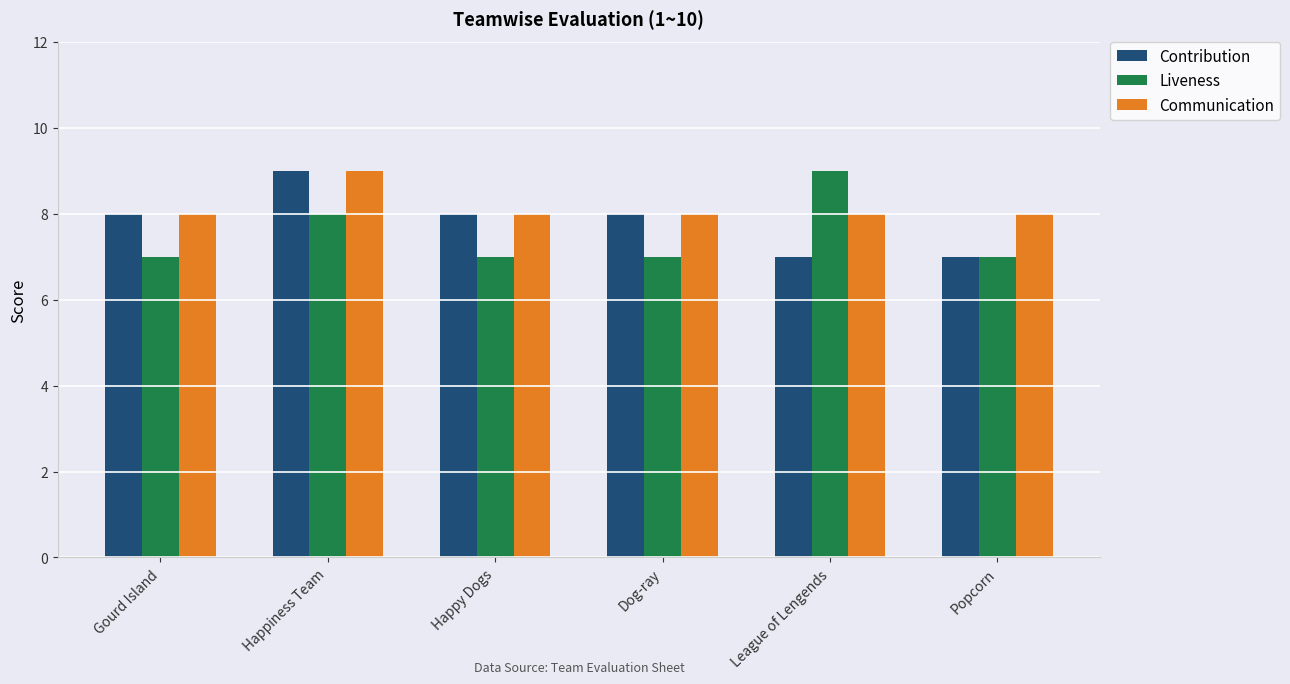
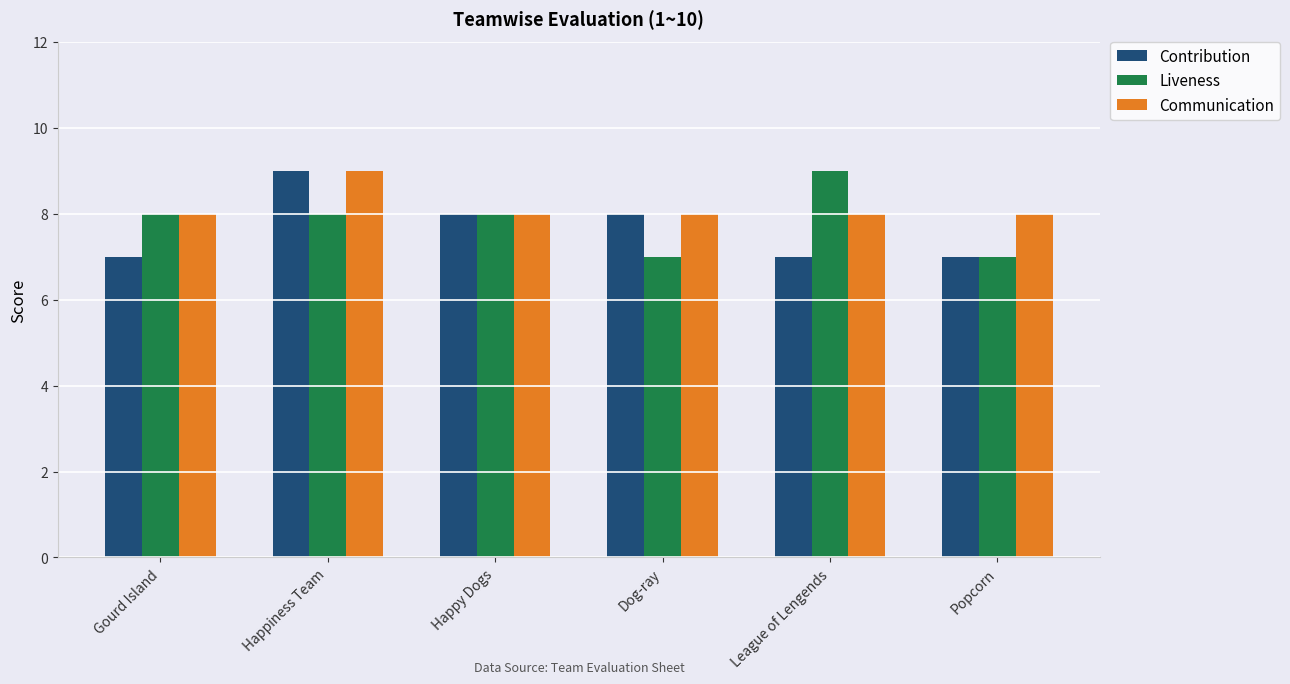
Contribution, Gourd Island: 8 -> 7
Liveness, Gourd Island: 7 -> 8
Liveness, Happy Dogs: 7 -> 8
